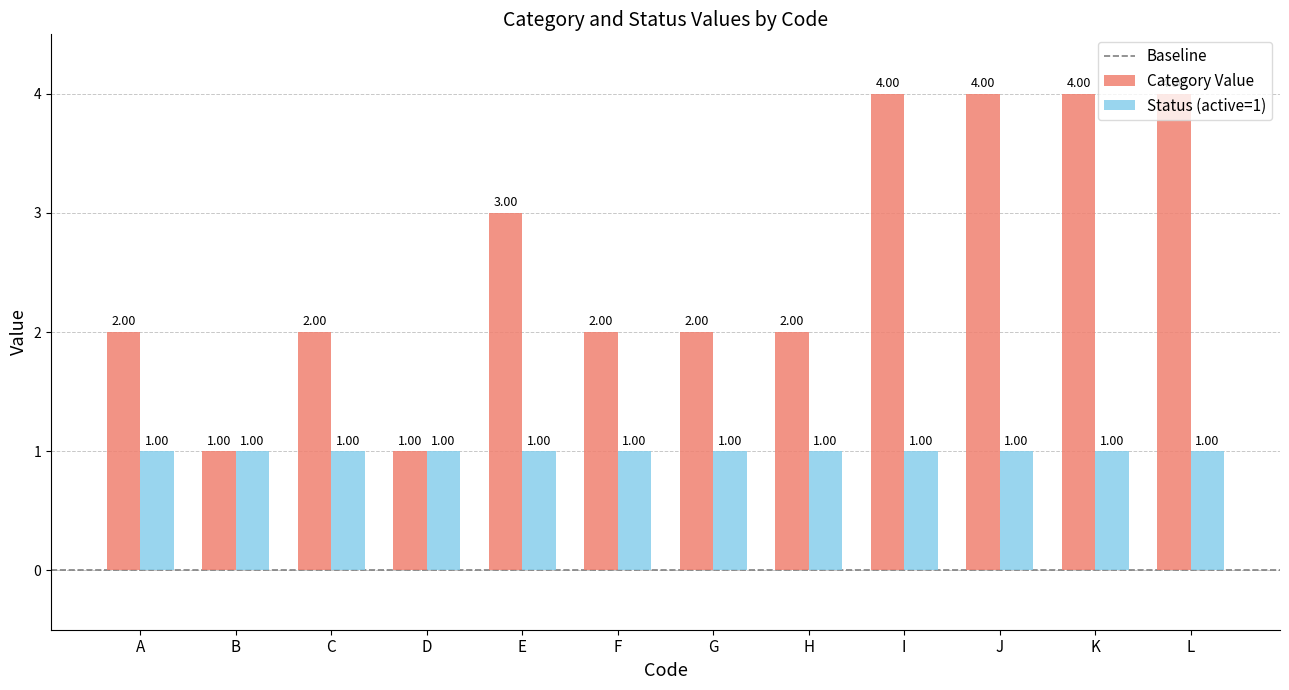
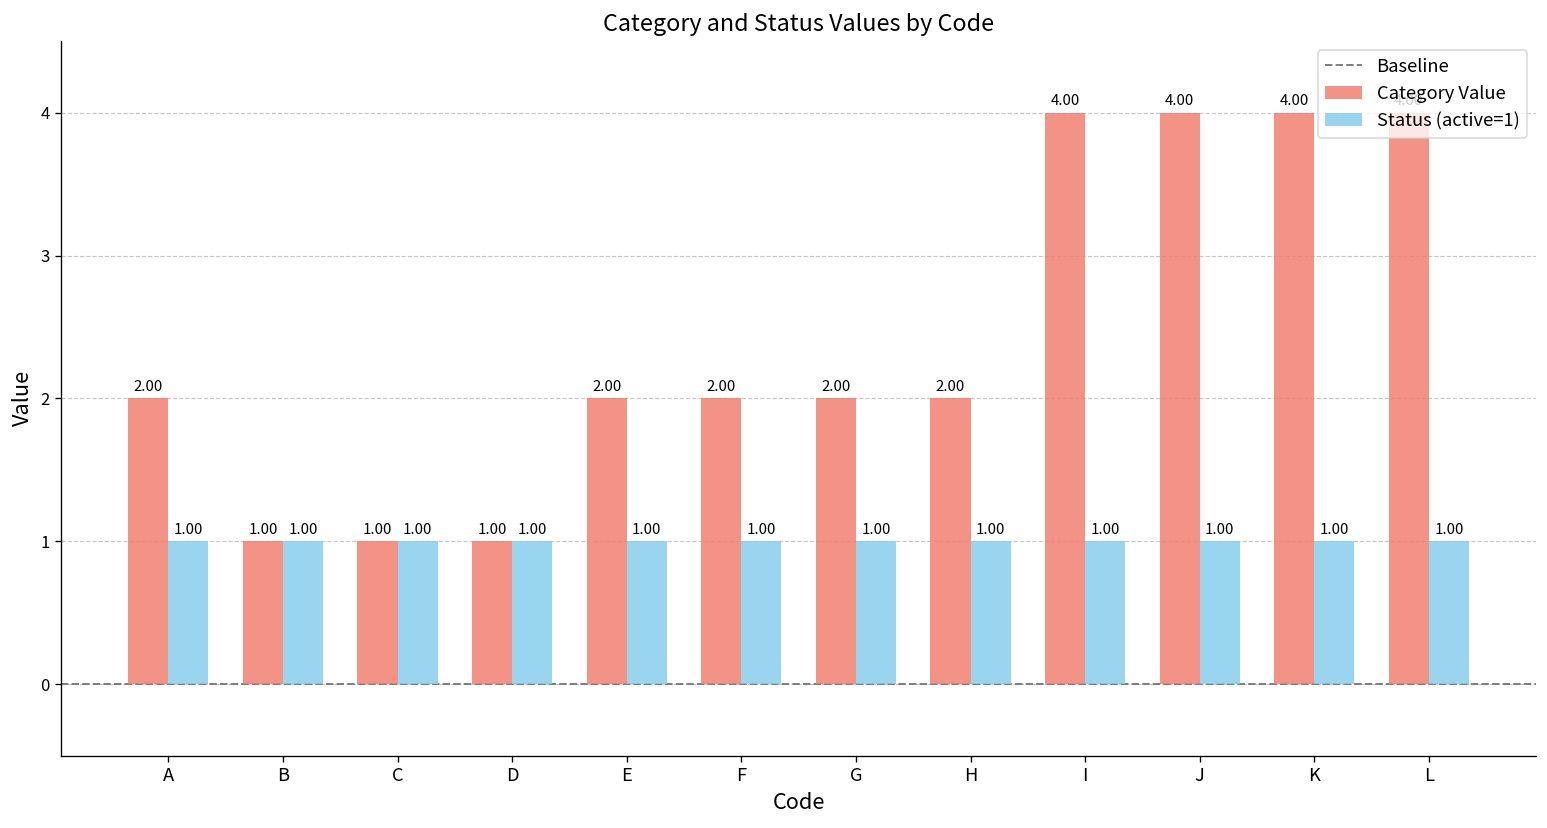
Category Value, C: 2.00 -> 1.00
Category Value, E: 3.00 -> 2.00
